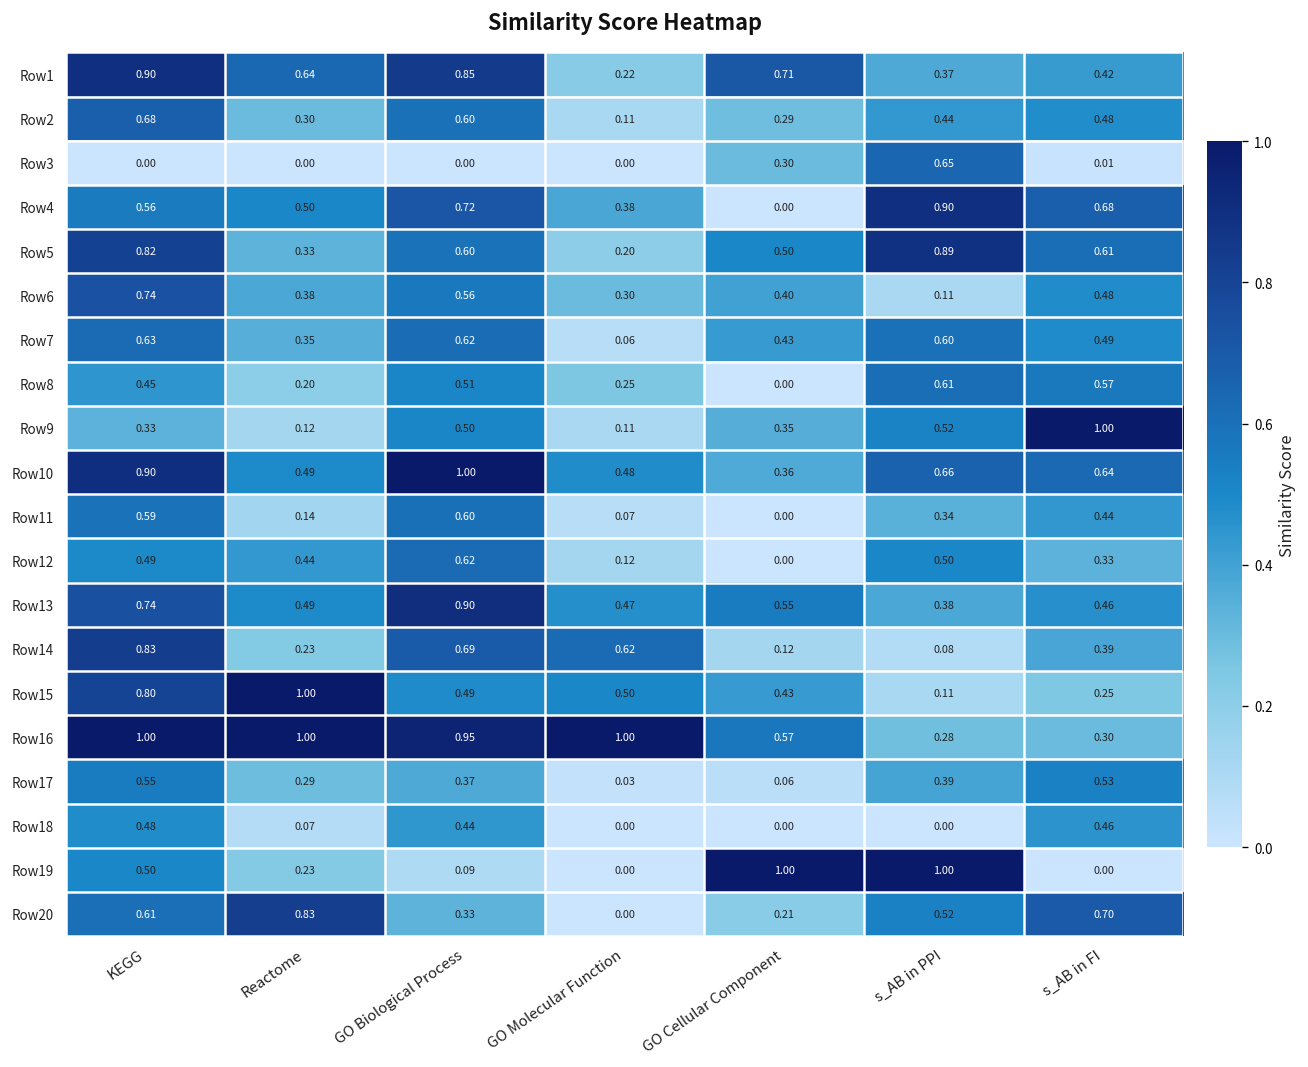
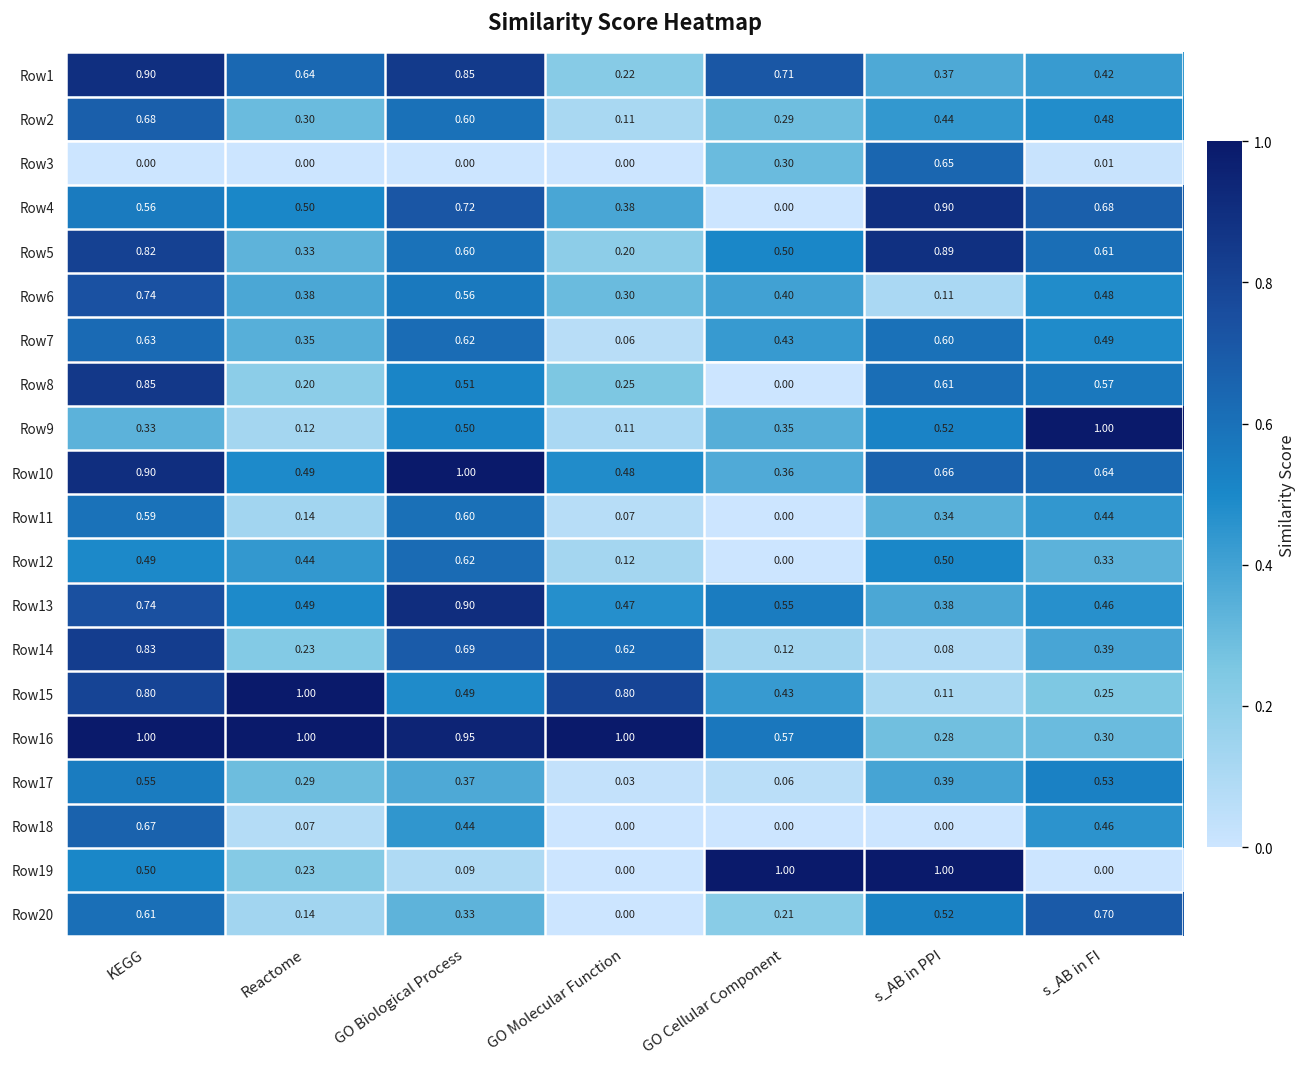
Row8, KEGG: 0.45 -> 0.85
Row15, GO Molecular Function: 0.50 -> 0.80
Row18, KEGG: 0.48 -> 0.67
Row20, Reactome: 0.83 -> 0.14
